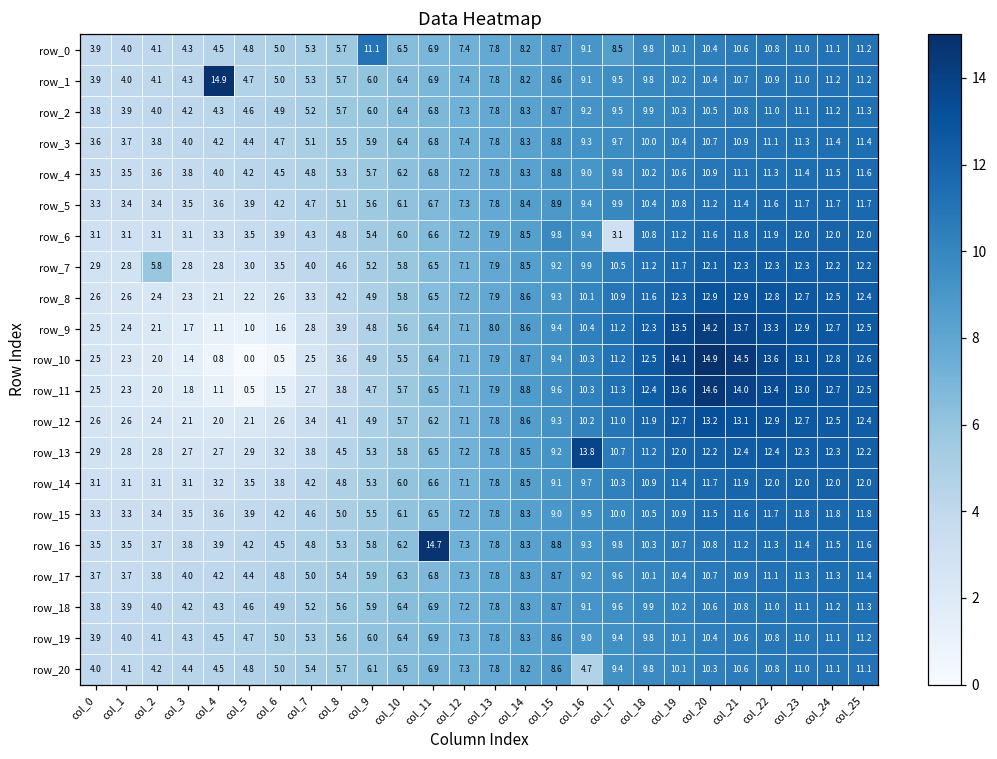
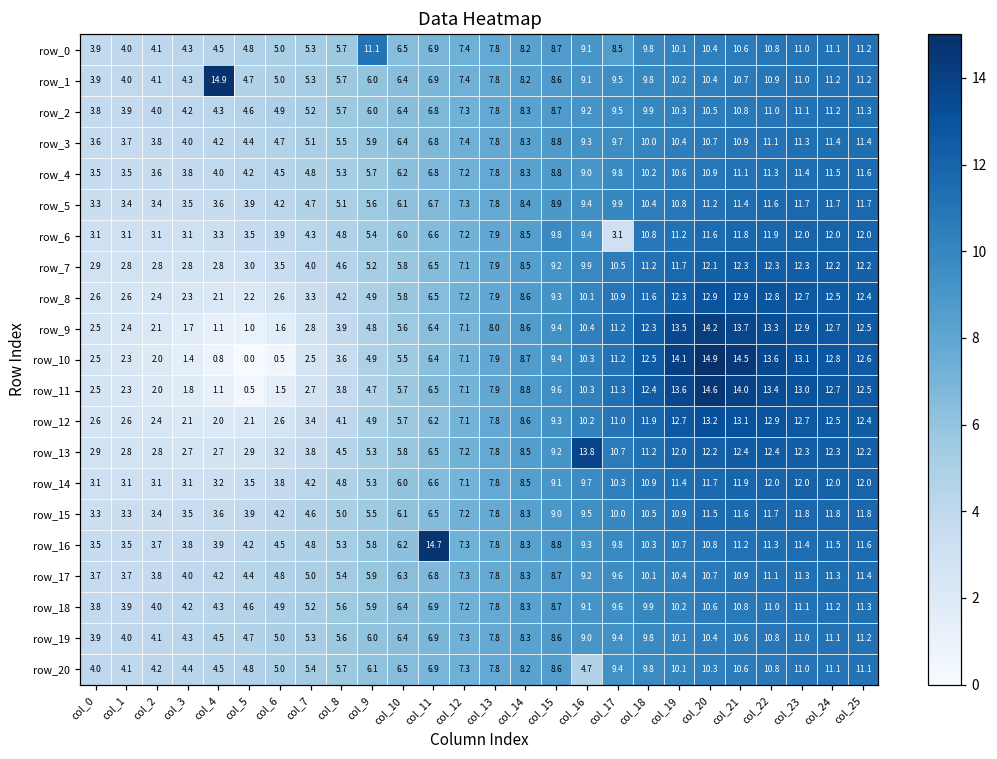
row_7, col_2: 5.8 -> 2.8
